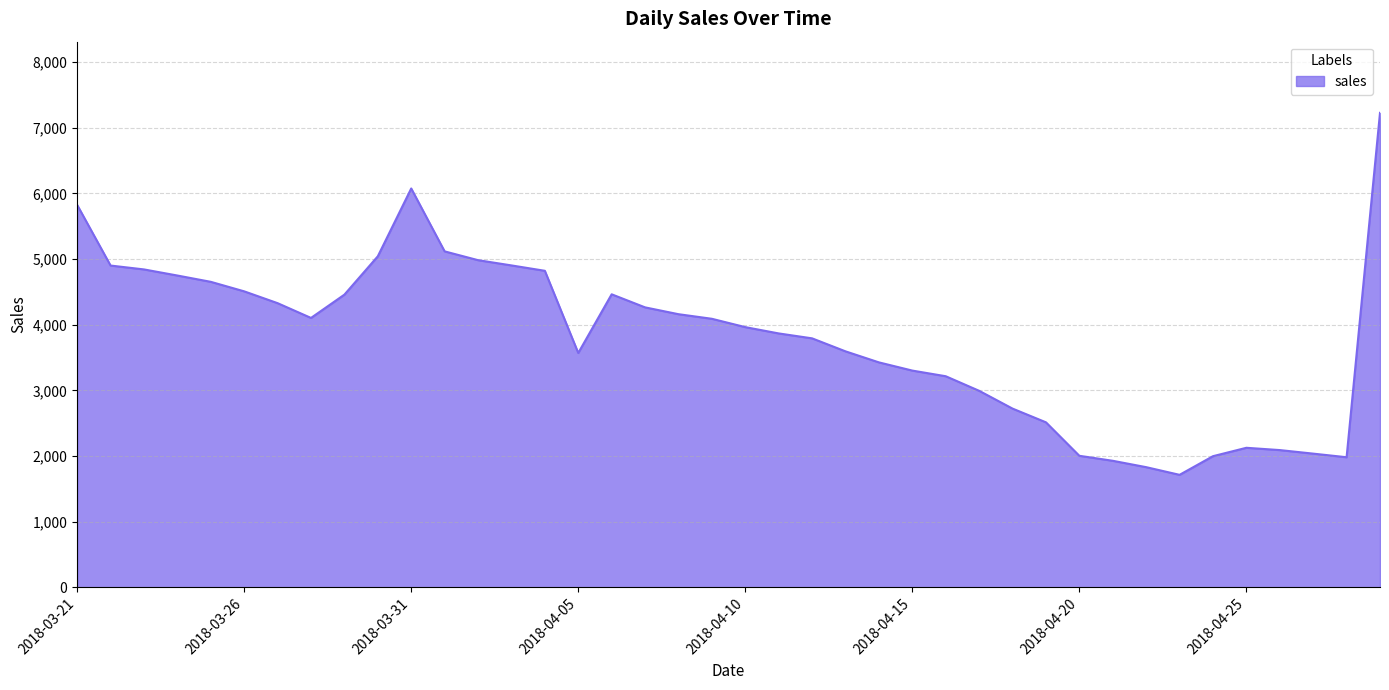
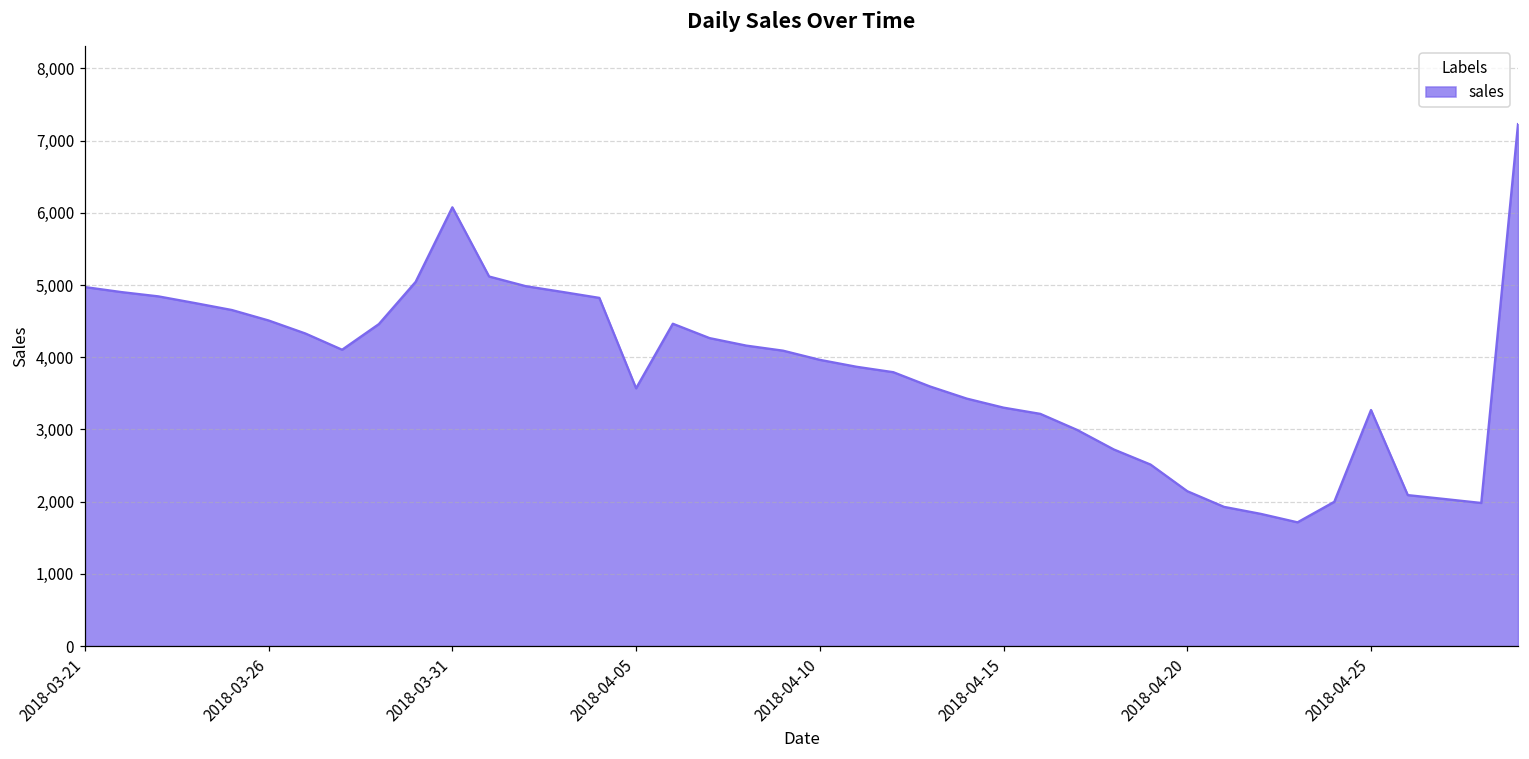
2018-03-21: 5,800 -> 5,000
2018-04-20: 2,000 -> 2,100
2018-04-25: 2,100 -> 3,300
